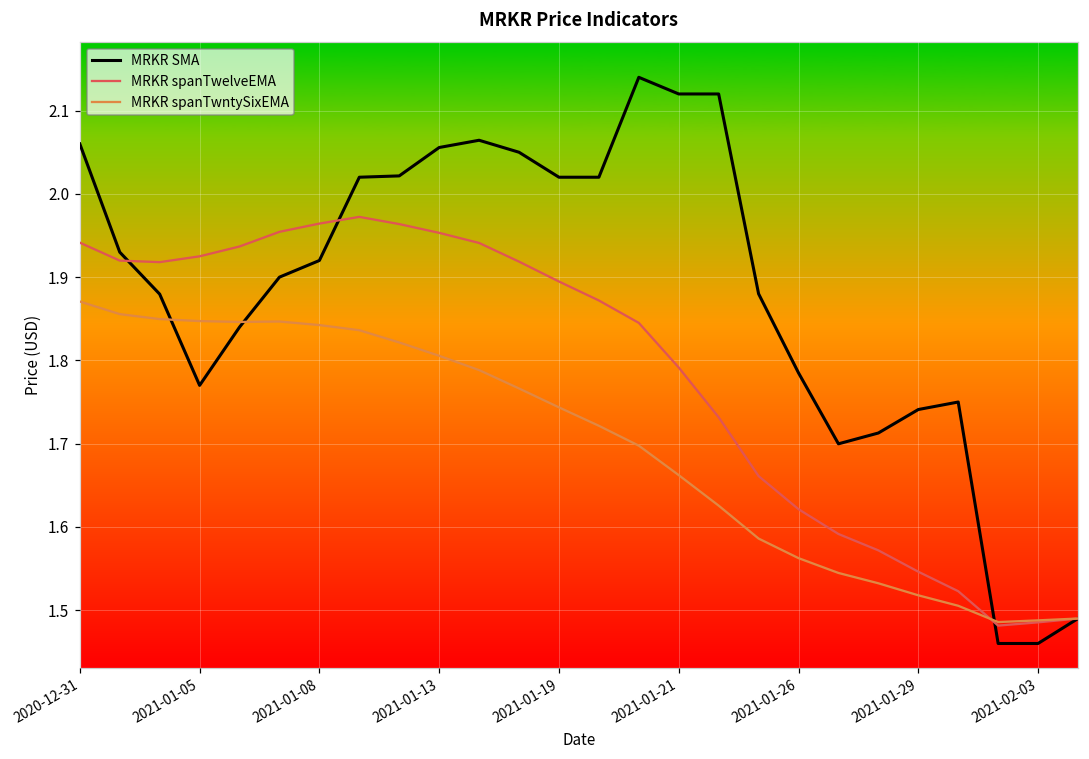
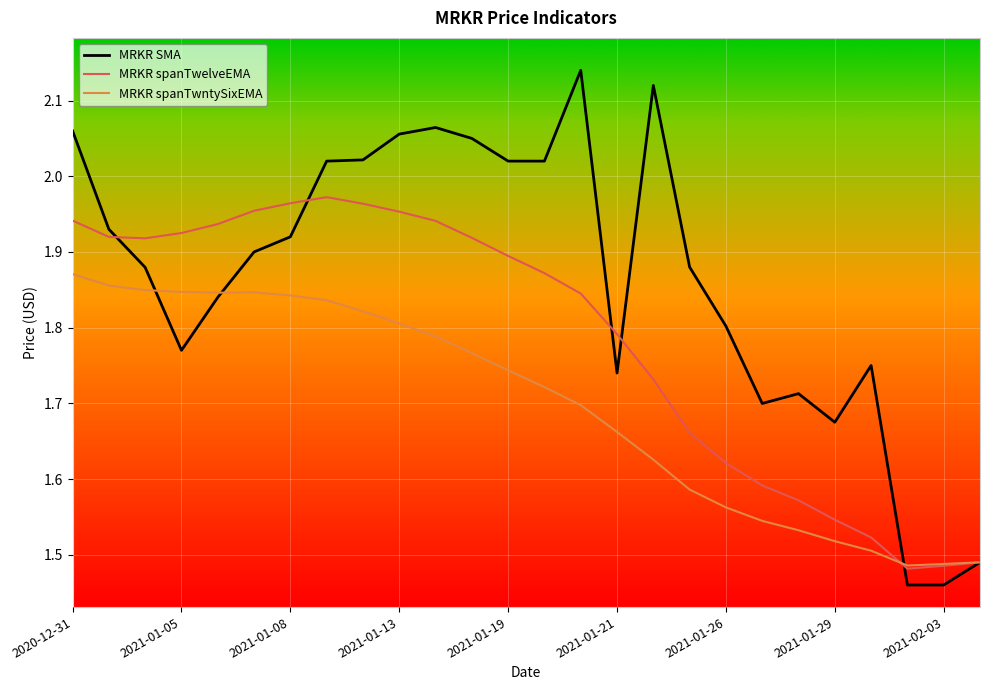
MRKR SMA, 2021-01-21: 2.12 -> 1.74
MRKR SMA, 2021-01-26: 1.79 -> 1.80
MRKR SMA, 2021-01-29: 1.74 -> 1.68
